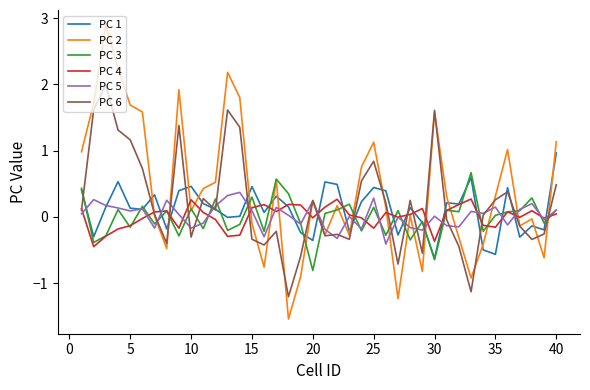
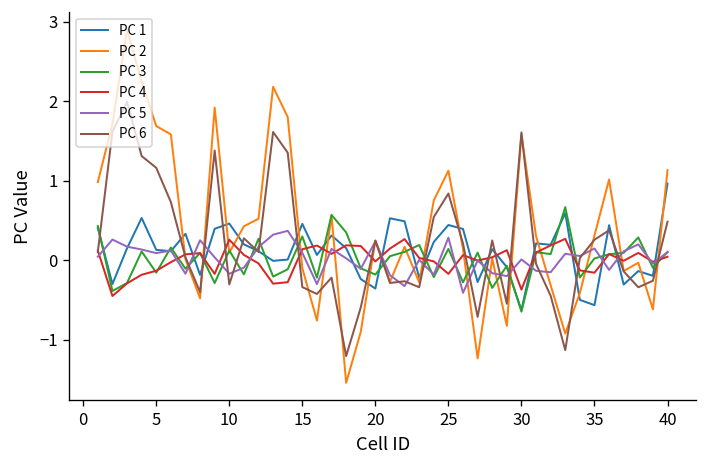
PC 3, 20: -0.8 -> -0.2
